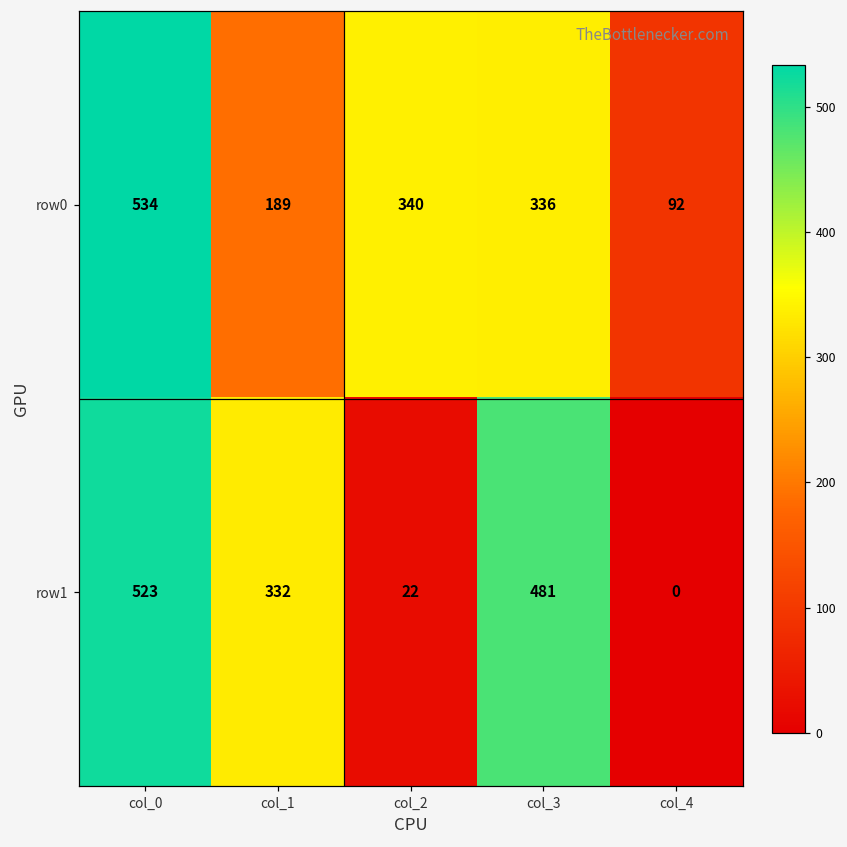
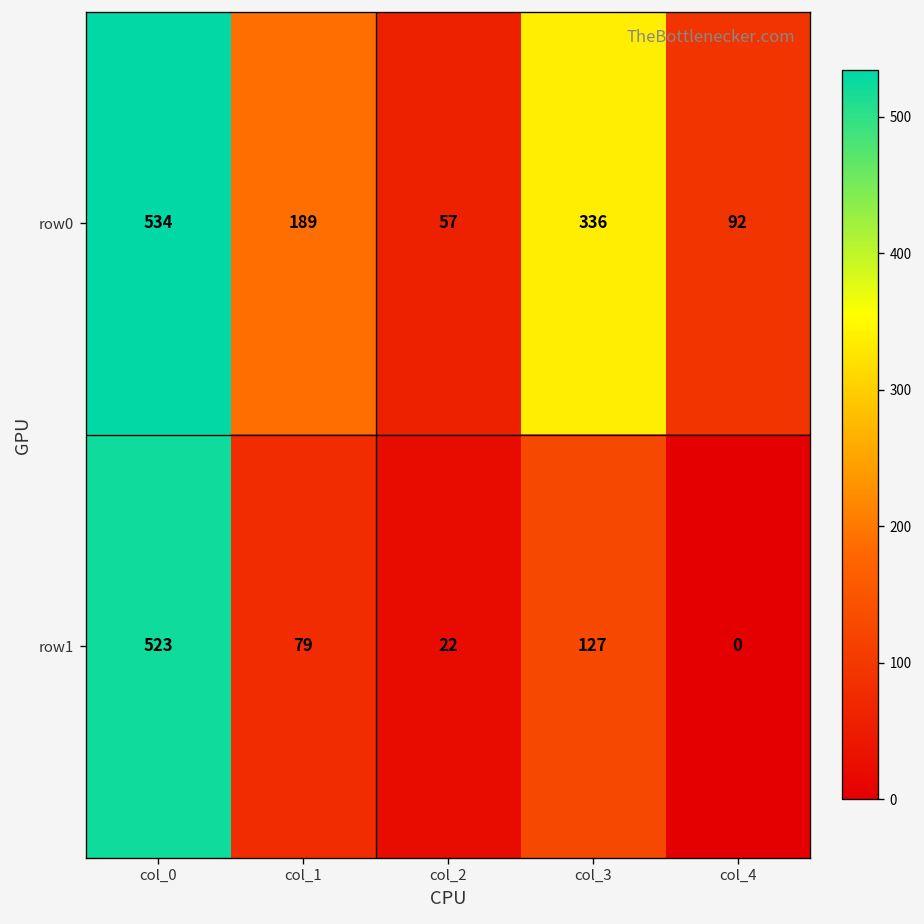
row0, col_2: 340 -> 57
row1, col_1: 332 -> 79
row1, col_3: 481 -> 127
